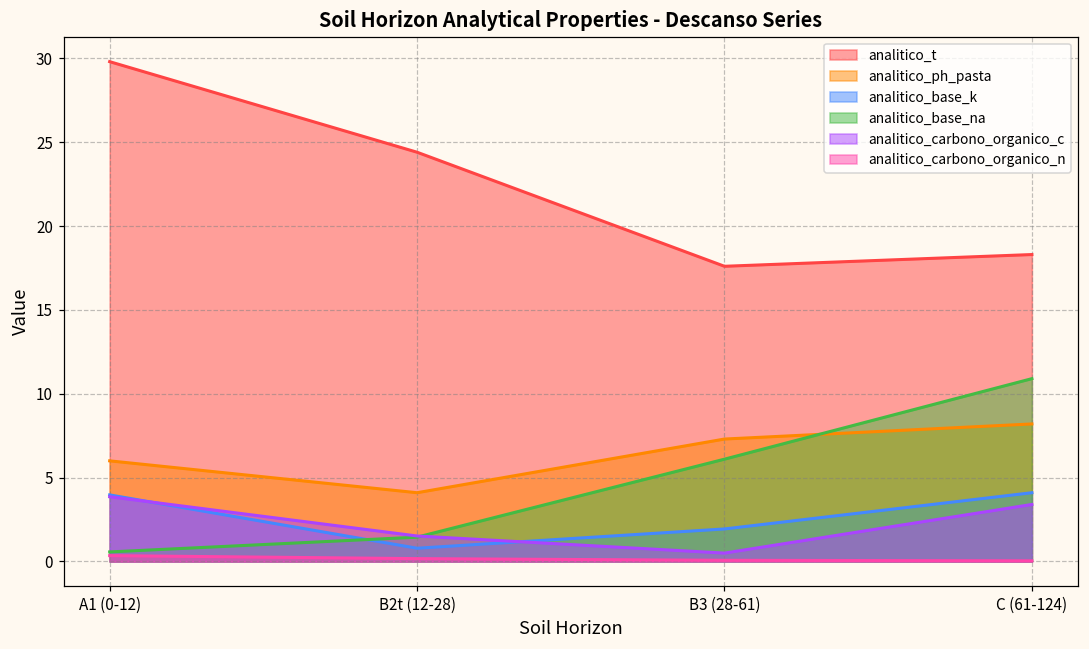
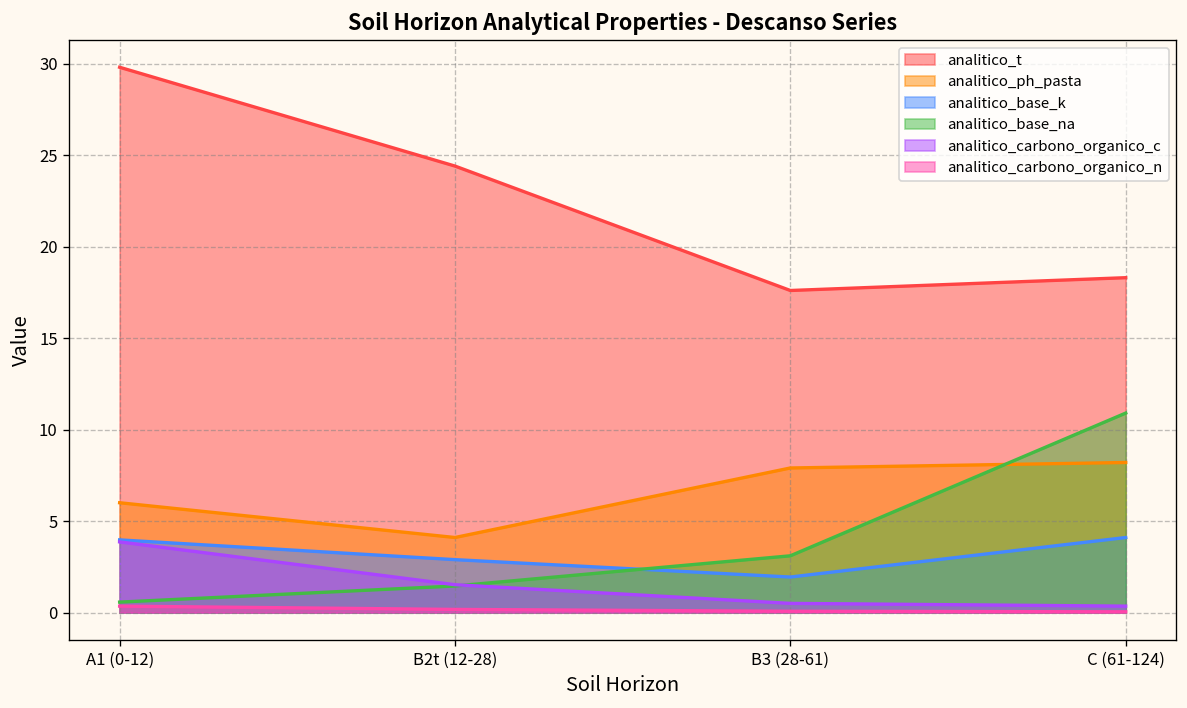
analitico_base_k, B2t (12-28): 0.8 -> 2.9
analitico_ph_pasta, B3 (28-61): 7.3 -> 7.9
analitico_base_na, B3 (28-61): 6.1 -> 3.1
analitico_carbono_organico_c, C (61-124): 3.4 -> 0.4
